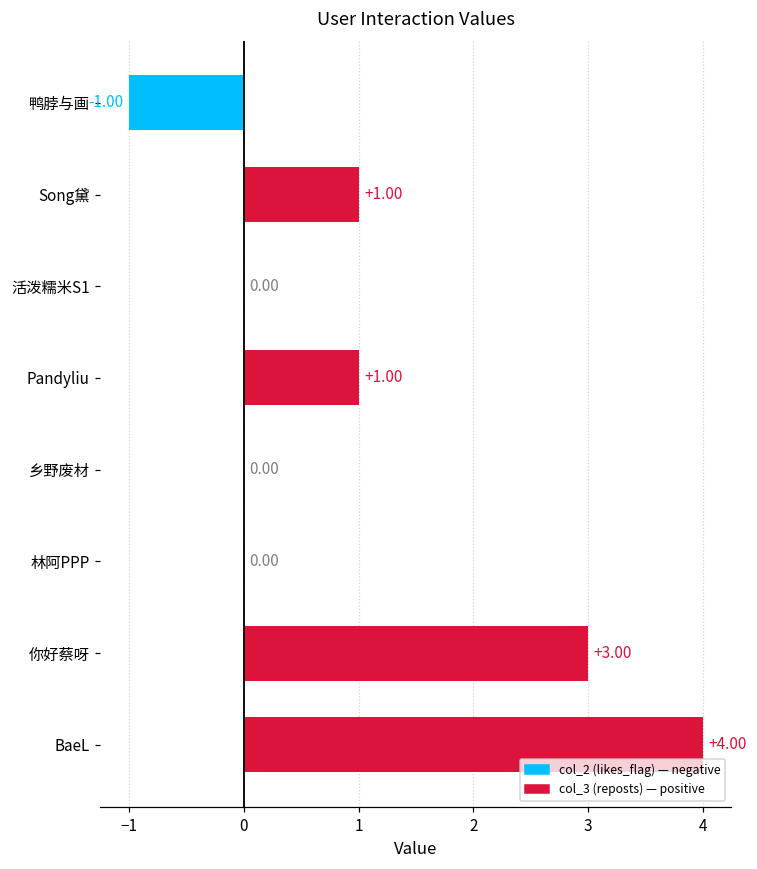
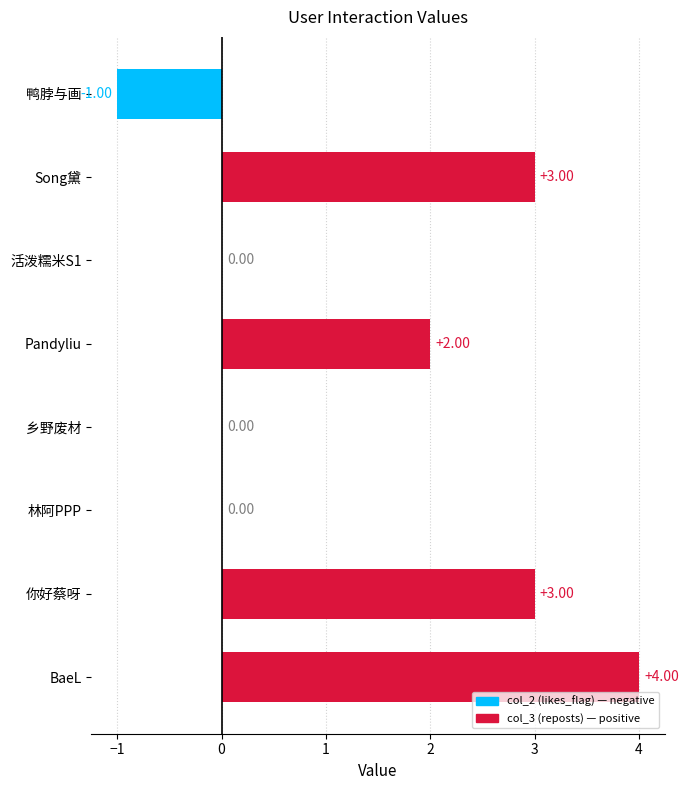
Song黛: +1.00 -> +3.00
Pandyliu: +1.00 -> +2.00
